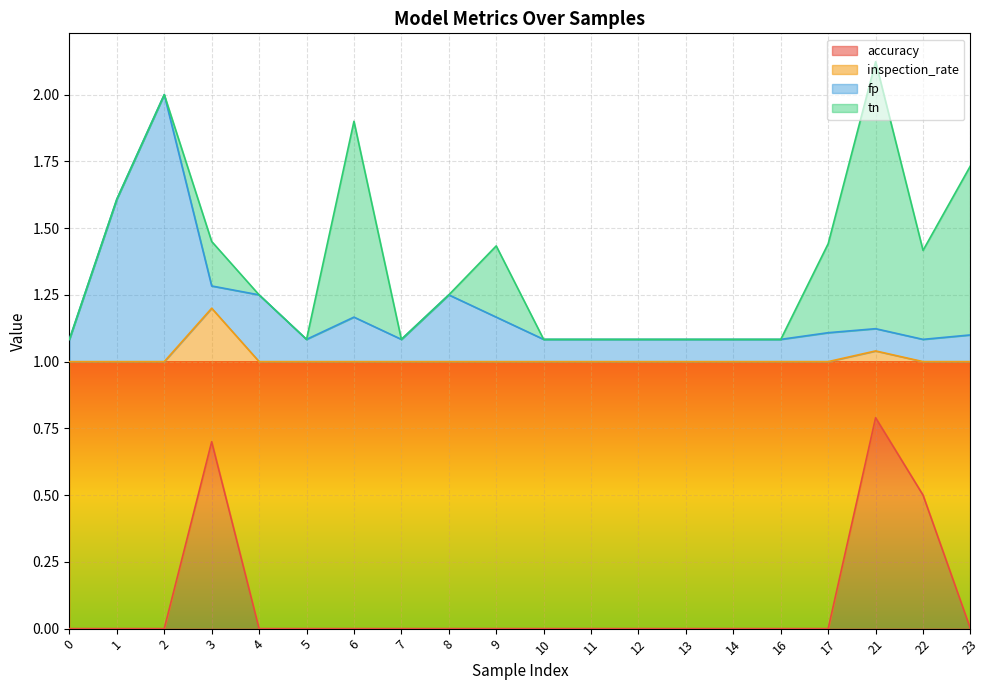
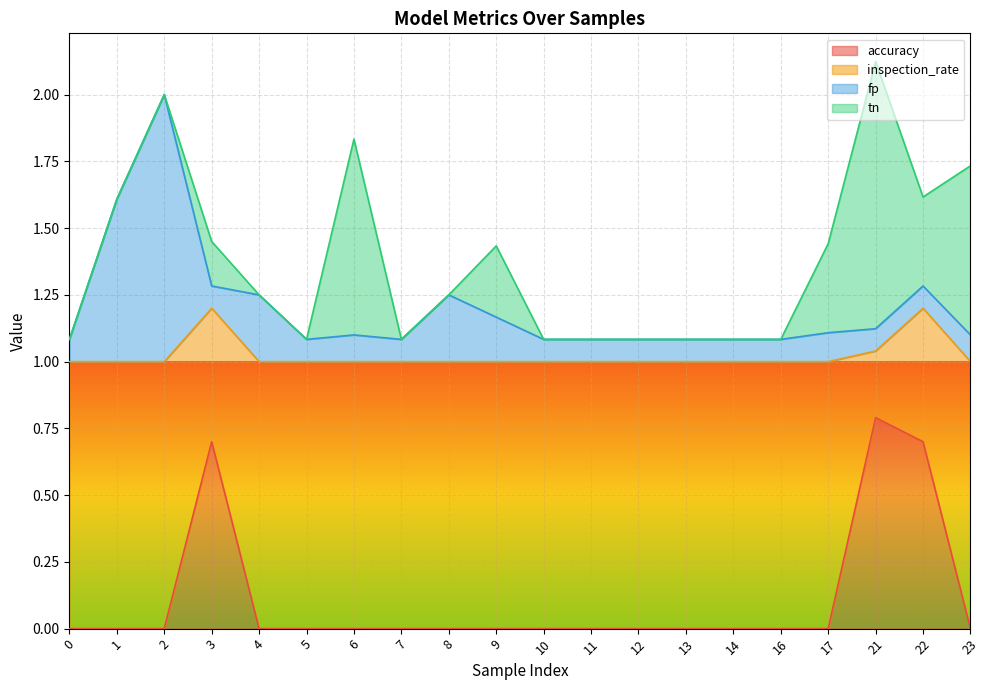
fp, 6: 1.17 -> 1.10
accuracy, 22: 0.5 -> 0.7
